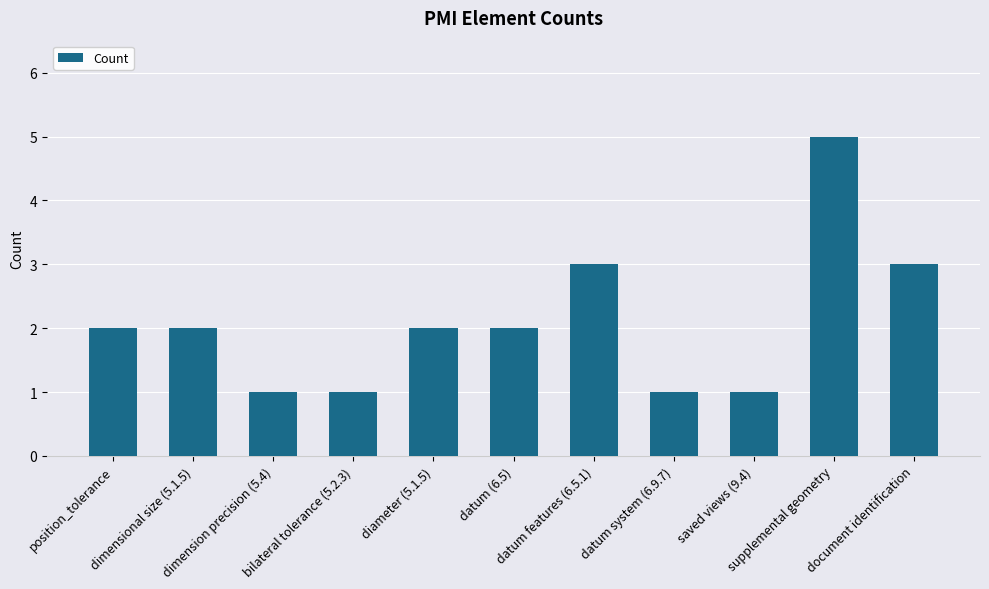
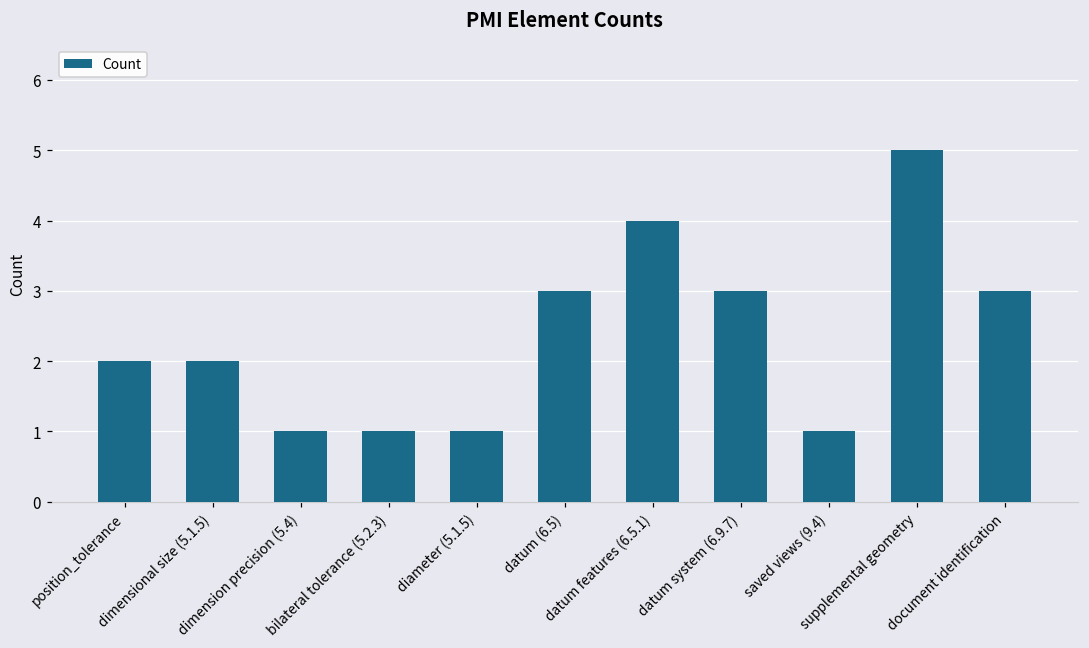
diameter (5.1.5): 2 -> 1
datum (6.5): 2 -> 3
datum features (6.5.1): 3 -> 4
datum system (6.9.7): 1 -> 3
